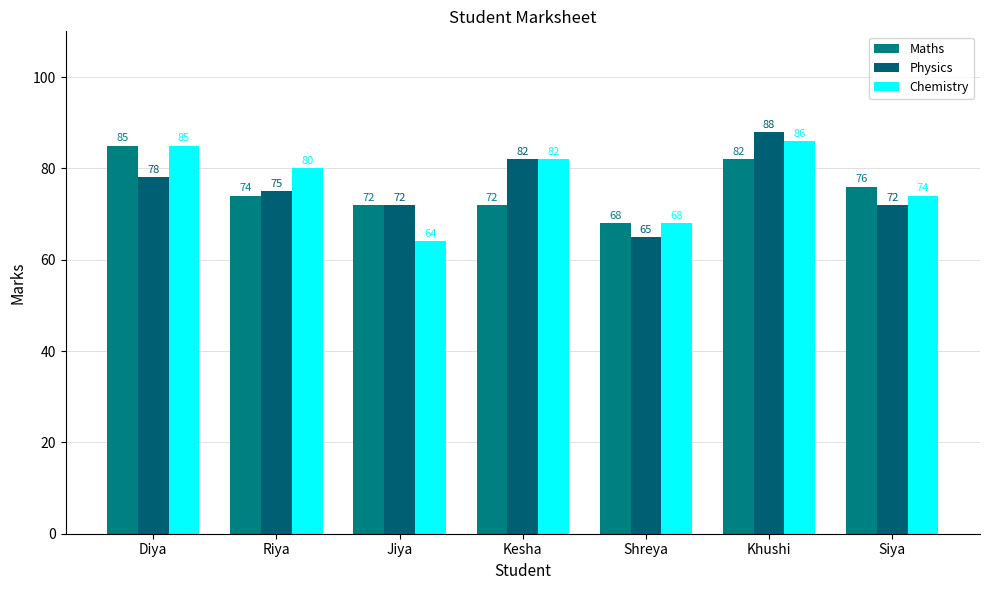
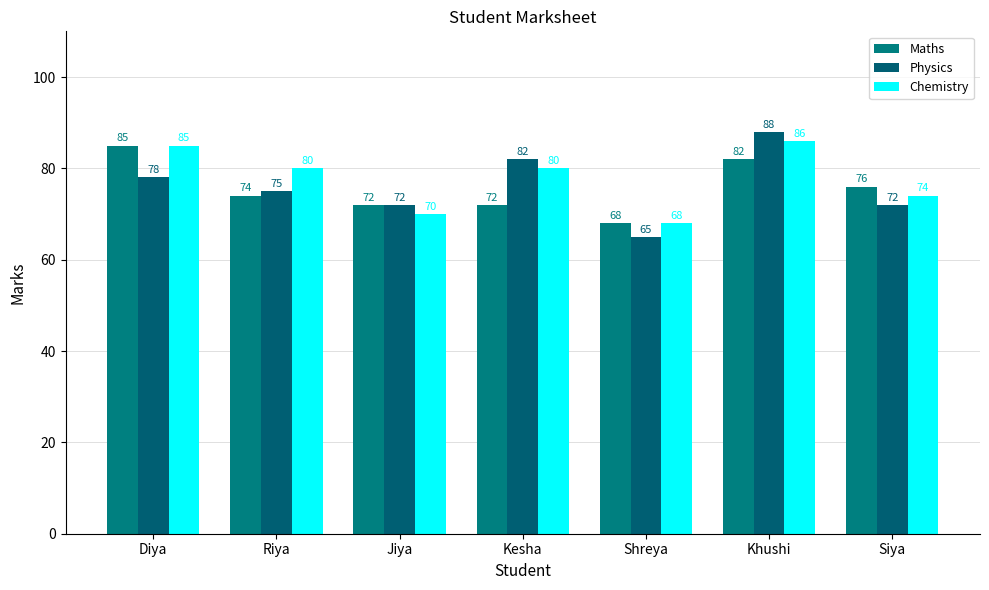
Chemistry, Jiya: 64 -> 70
Chemistry, Kesha: 82 -> 80
